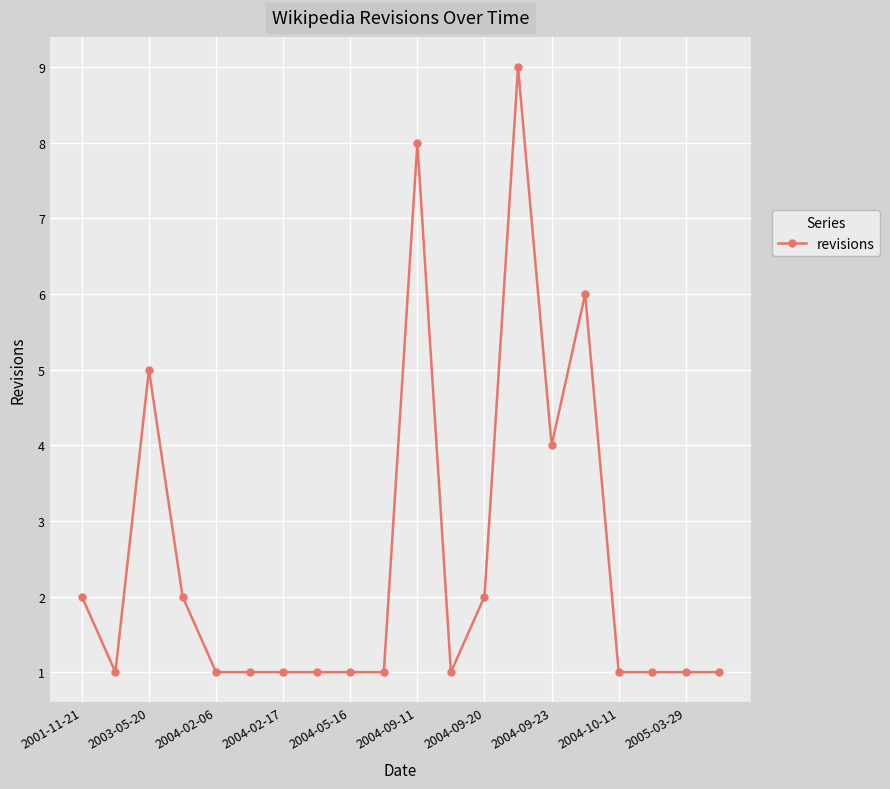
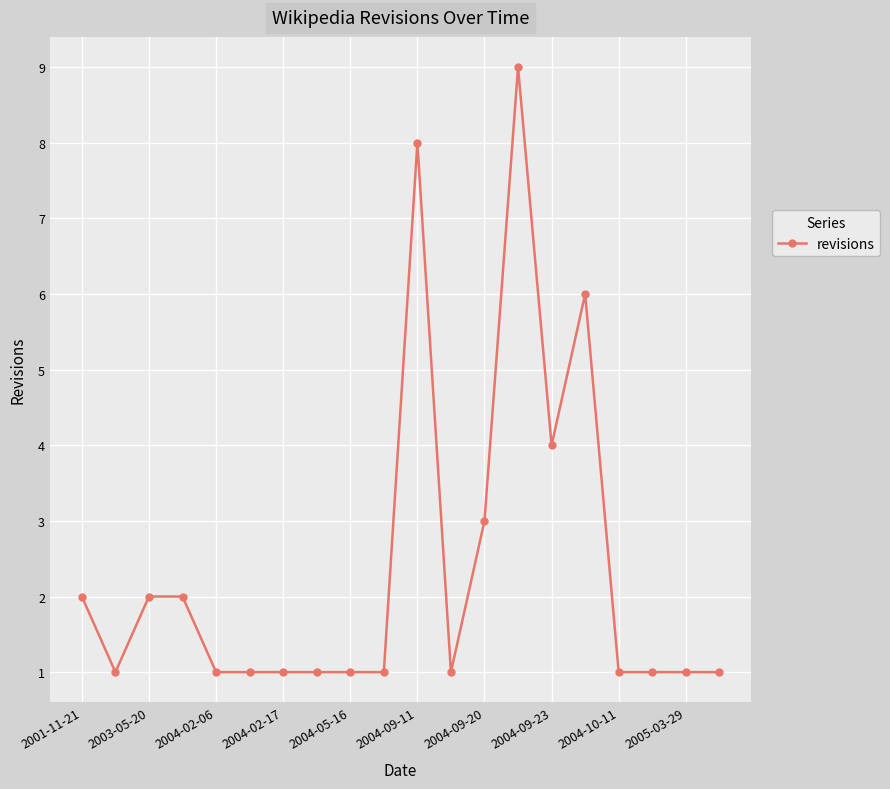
2003-05-20: 5 -> 2
2004-09-20: 2 -> 3
